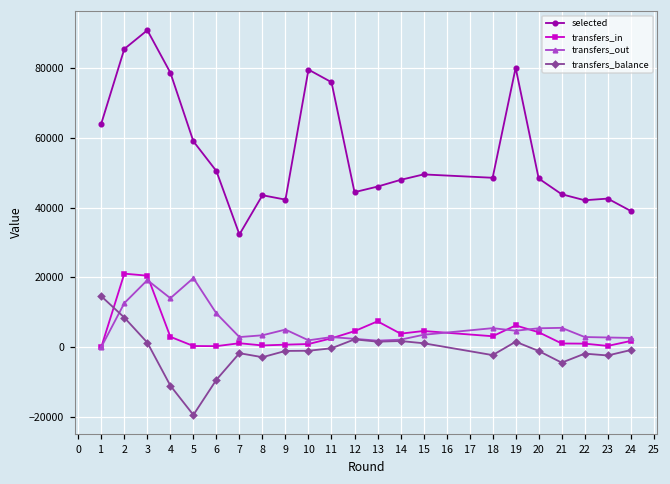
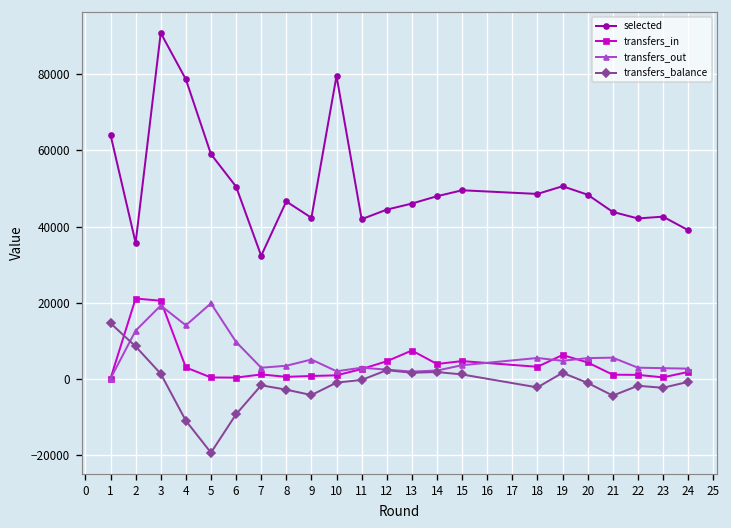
selected, 2: 86000 -> 36000
selected, 8: 44000 -> 47000
transfers_balance, 9: -1000 -> -4000
selected, 11: 76000 -> 42000
selected, 19: 80000 -> 51000
